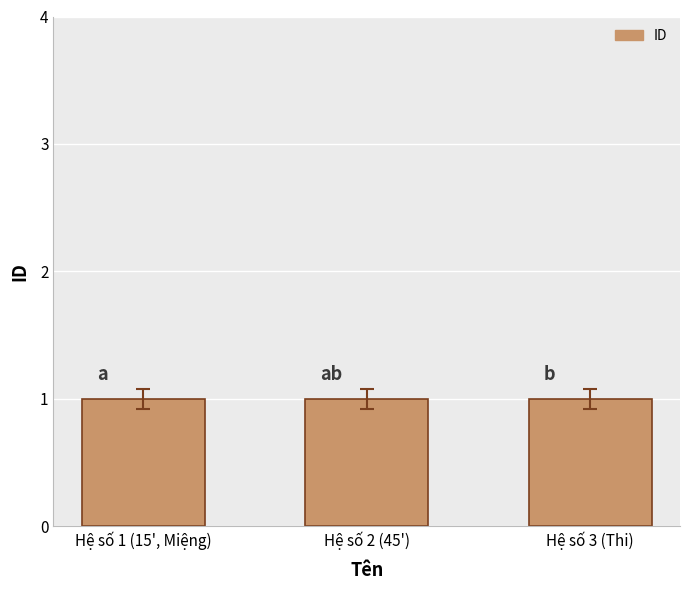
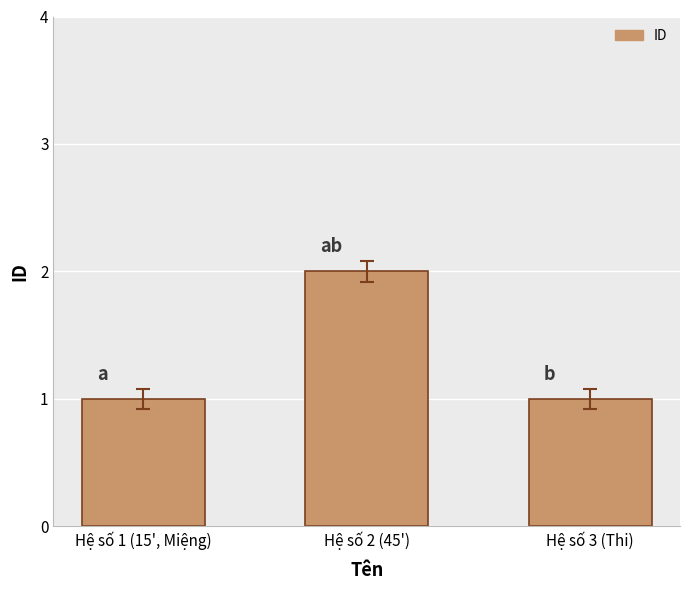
ID, Hệ số 2 (45'): 1 -> 2
